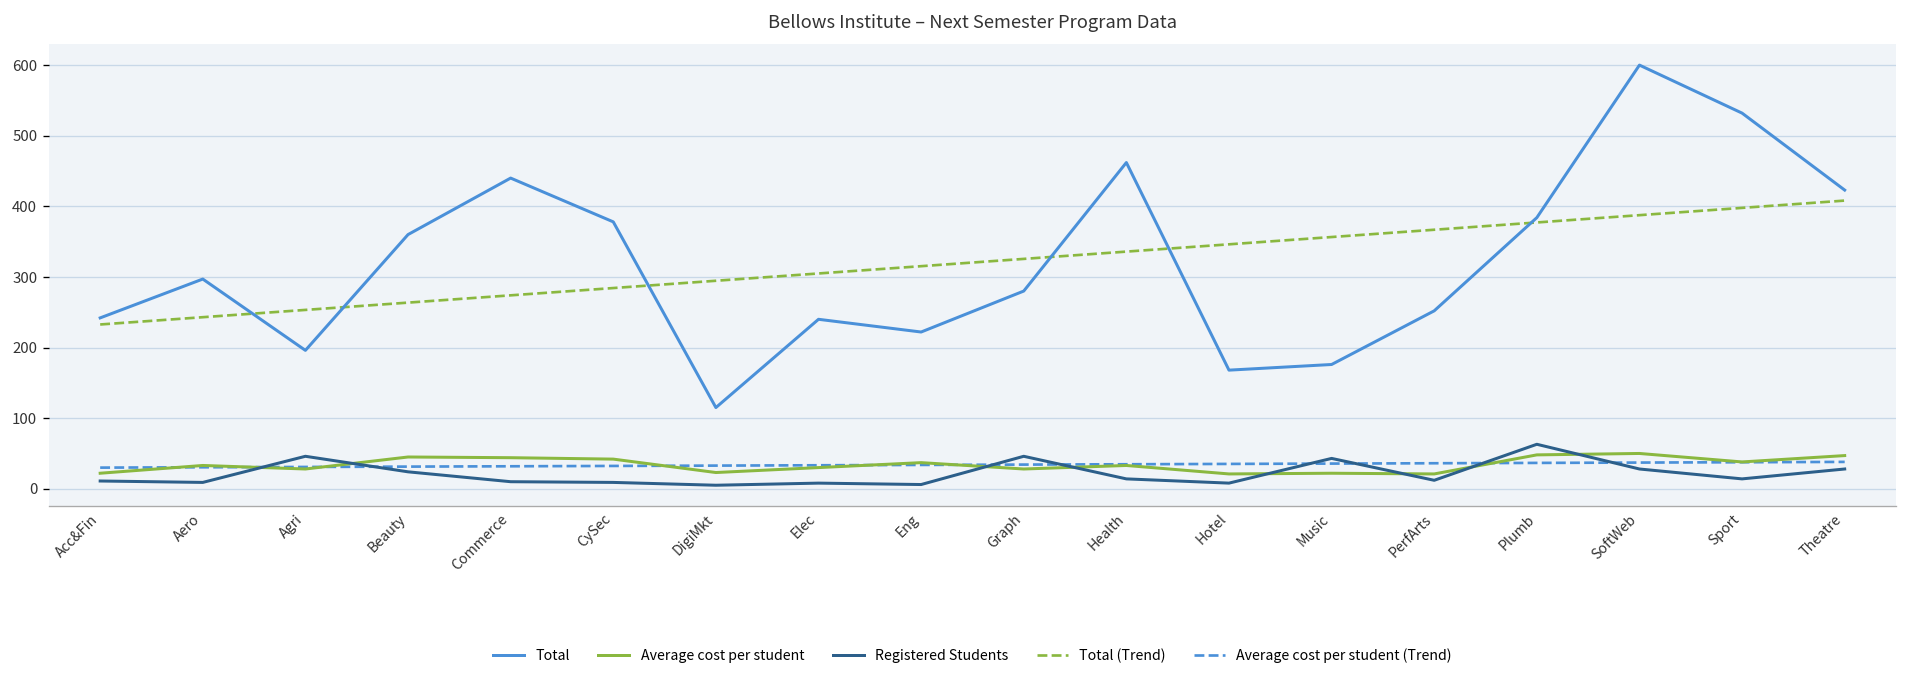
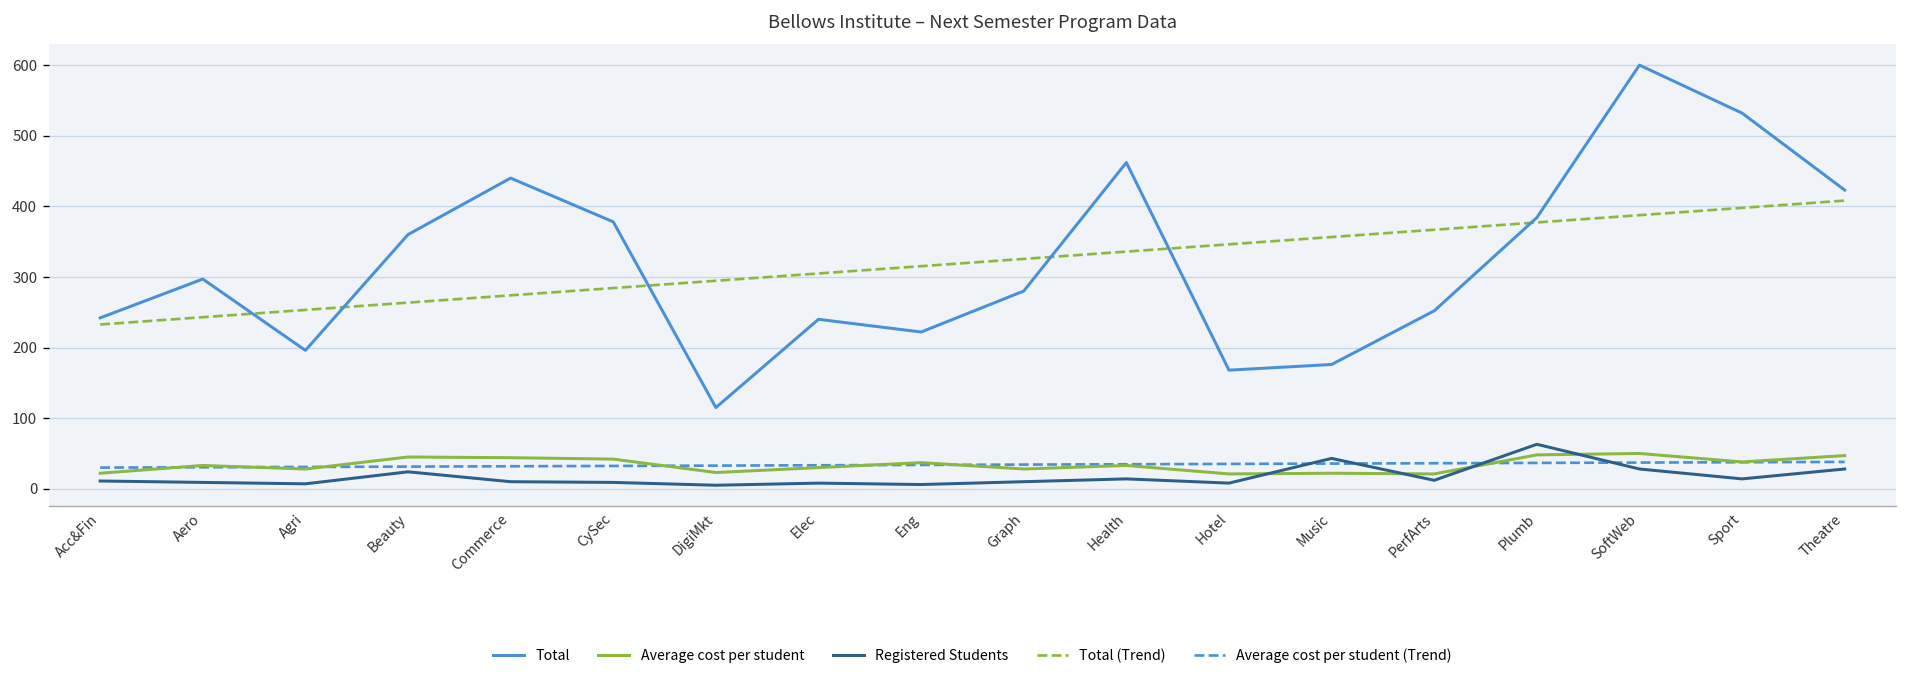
Registered Students, Agri: 50 -> 10
Registered Students, Graph: 50 -> 10
